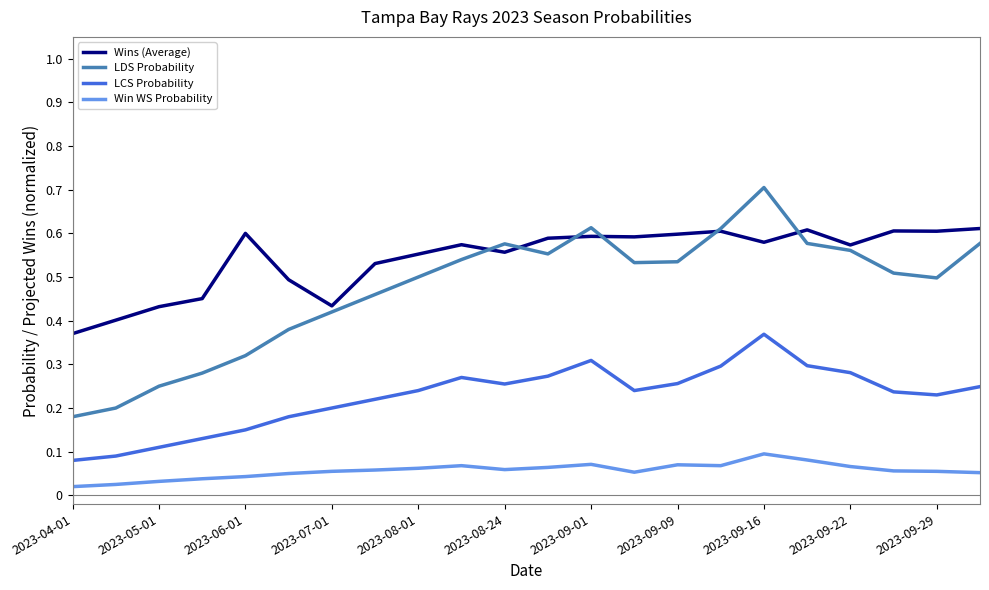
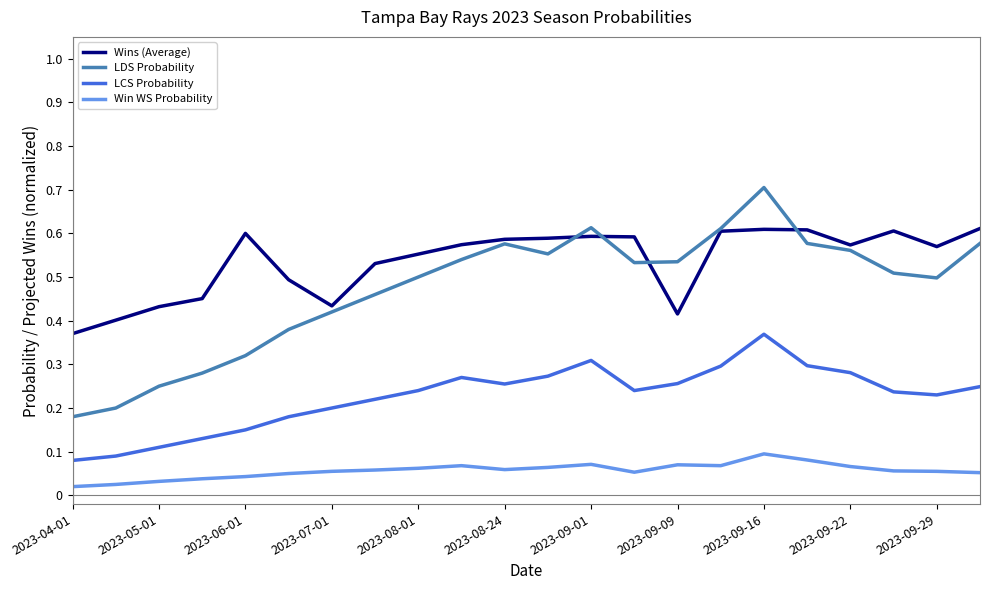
Wins (Average), 2023-08-24: 0.56 -> 0.59
Wins (Average), 2023-09-09: 0.60 -> 0.42
Wins (Average), 2023-09-16: 0.58 -> 0.61
Wins (Average), 2023-09-29: 0.60 -> 0.57
